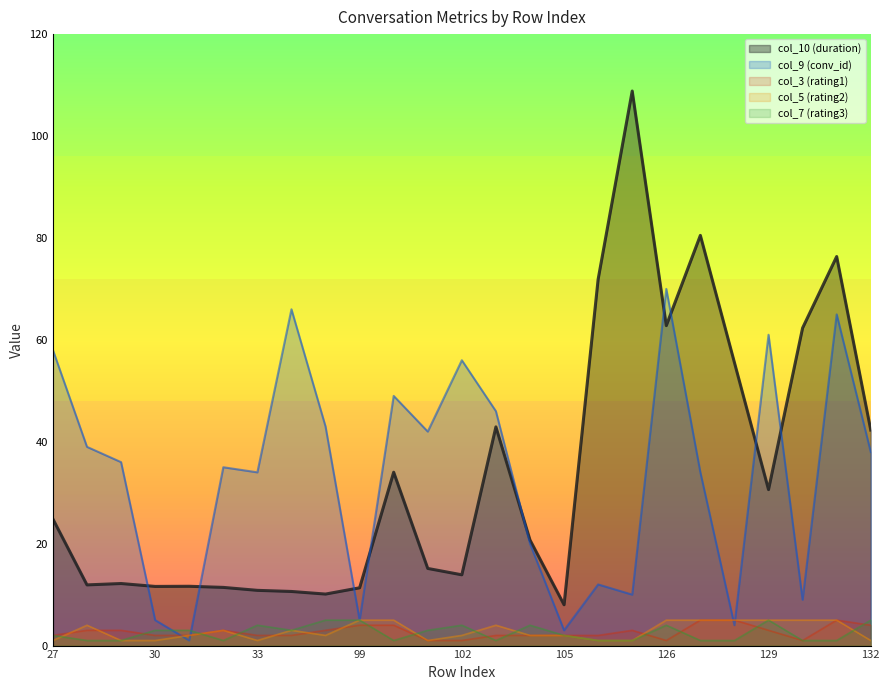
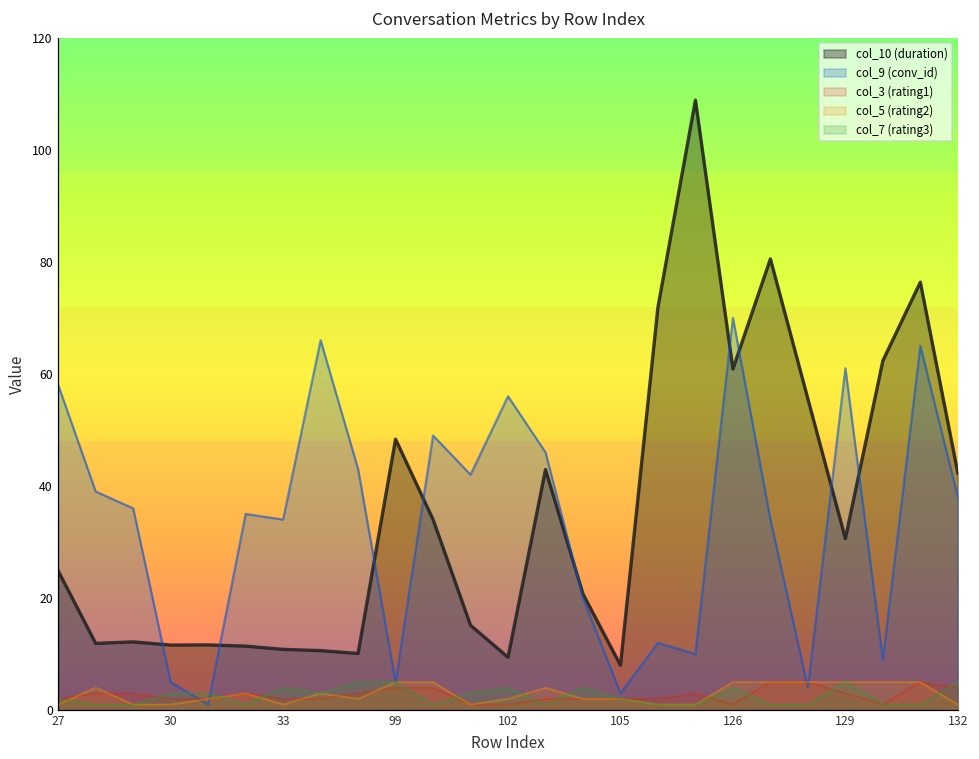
col_10 (duration), 99: 11 -> 48
col_10 (duration), 102: 14 -> 9
col_10 (duration), 126: 63 -> 61
